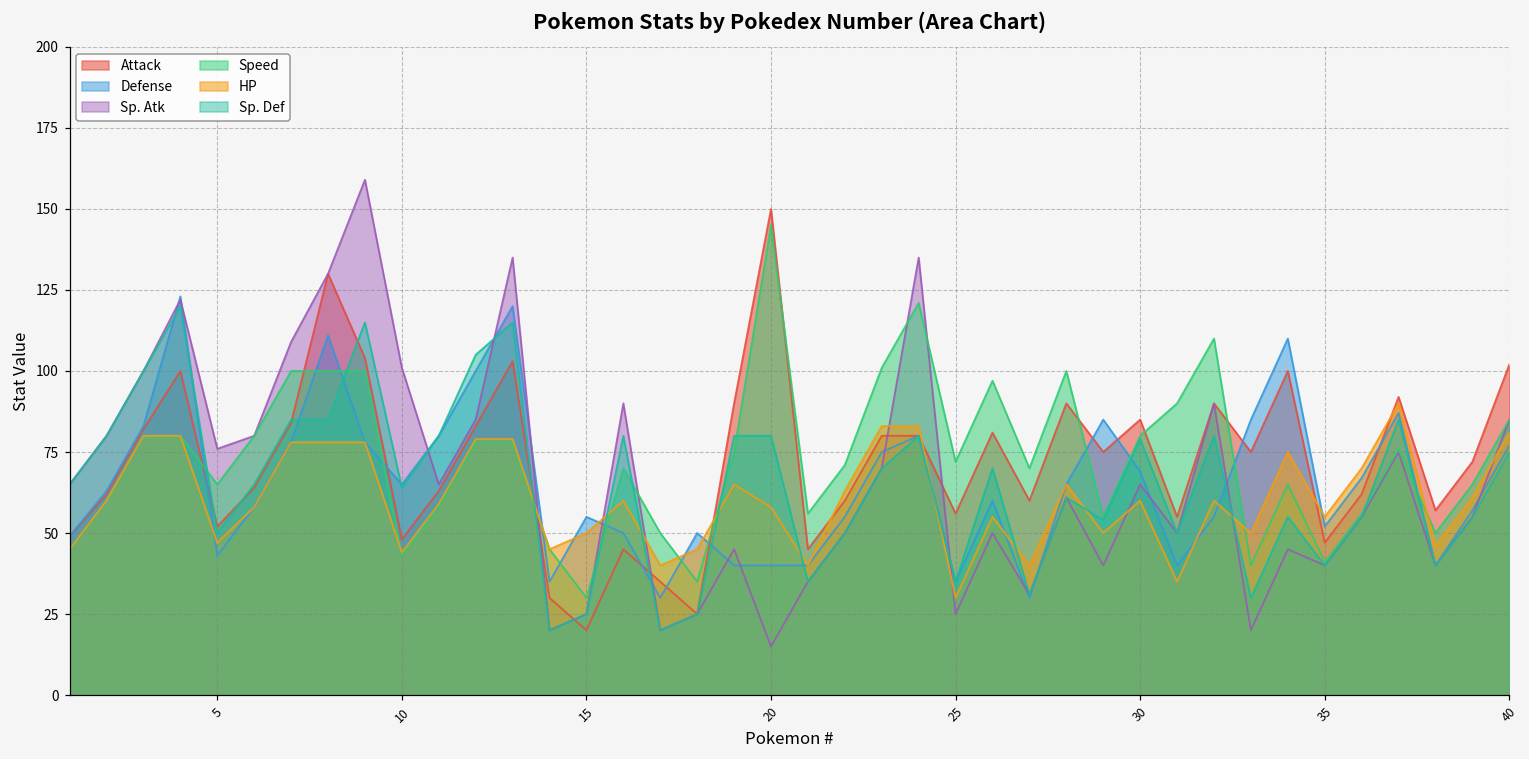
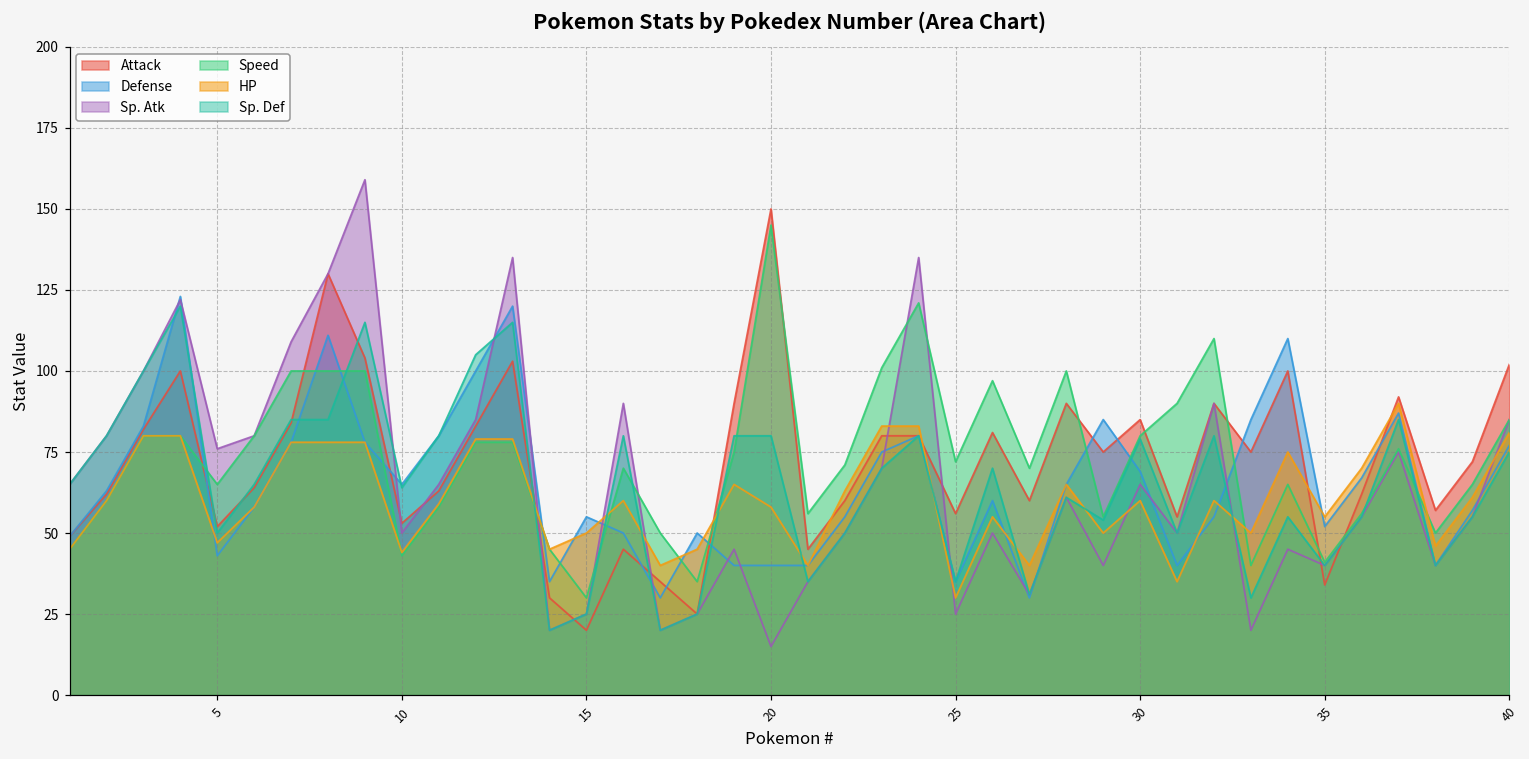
Attack, 10: 48 -> 53
Sp. Atk, 10: 101 -> 50
Attack, 35: 47 -> 34
